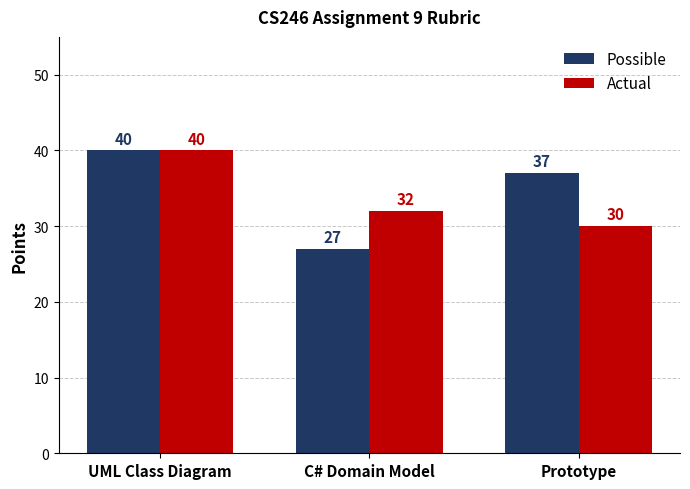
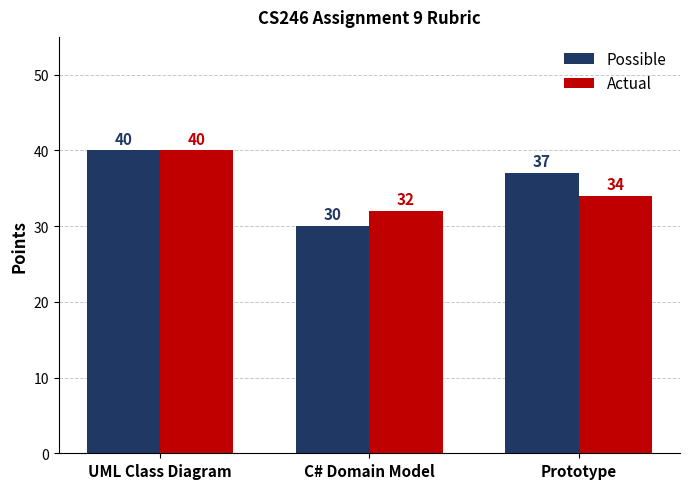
Possible, C# Domain Model: 27 -> 30
Actual, Prototype: 30 -> 34
